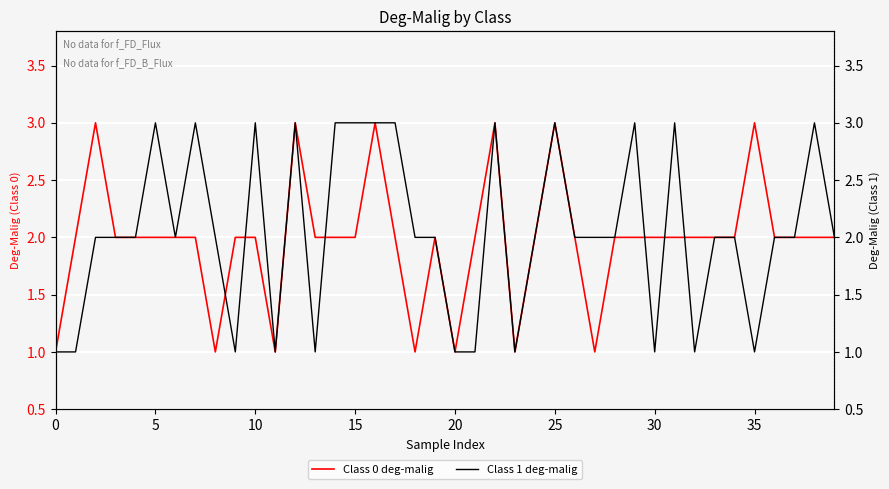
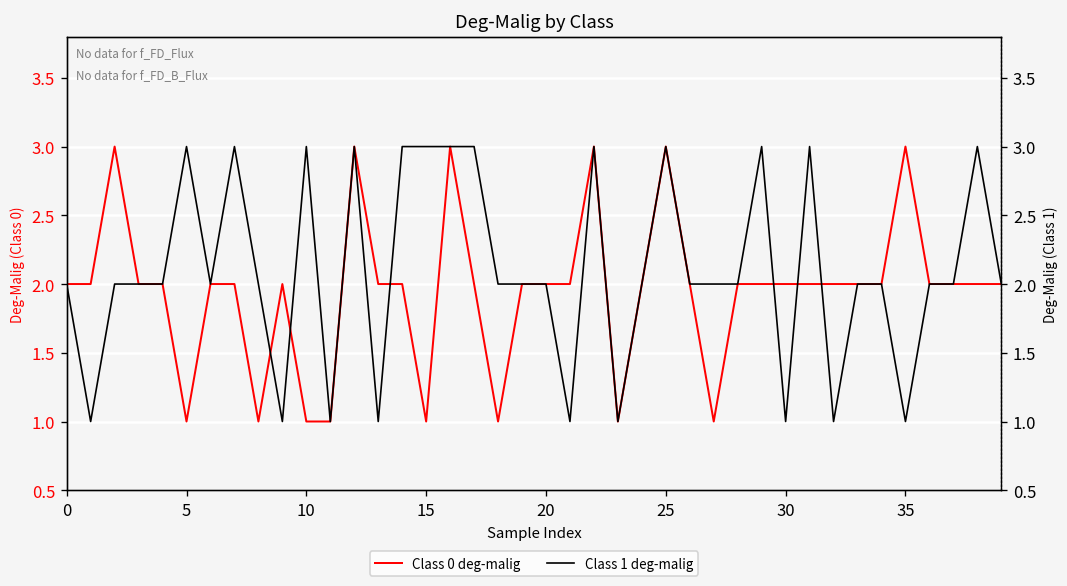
Class 0 deg-malig, 0: 1 -> 2
Class 0 deg-malig, 5: 2 -> 1
Class 0 deg-malig, 10: 2 -> 1
Class 0 deg-malig, 15: 2 -> 1
Class 0 deg-malig, 20: 1 -> 2
Class 1 deg-malig, 0: 1 -> 2
Class 1 deg-malig, 20: 1 -> 2
